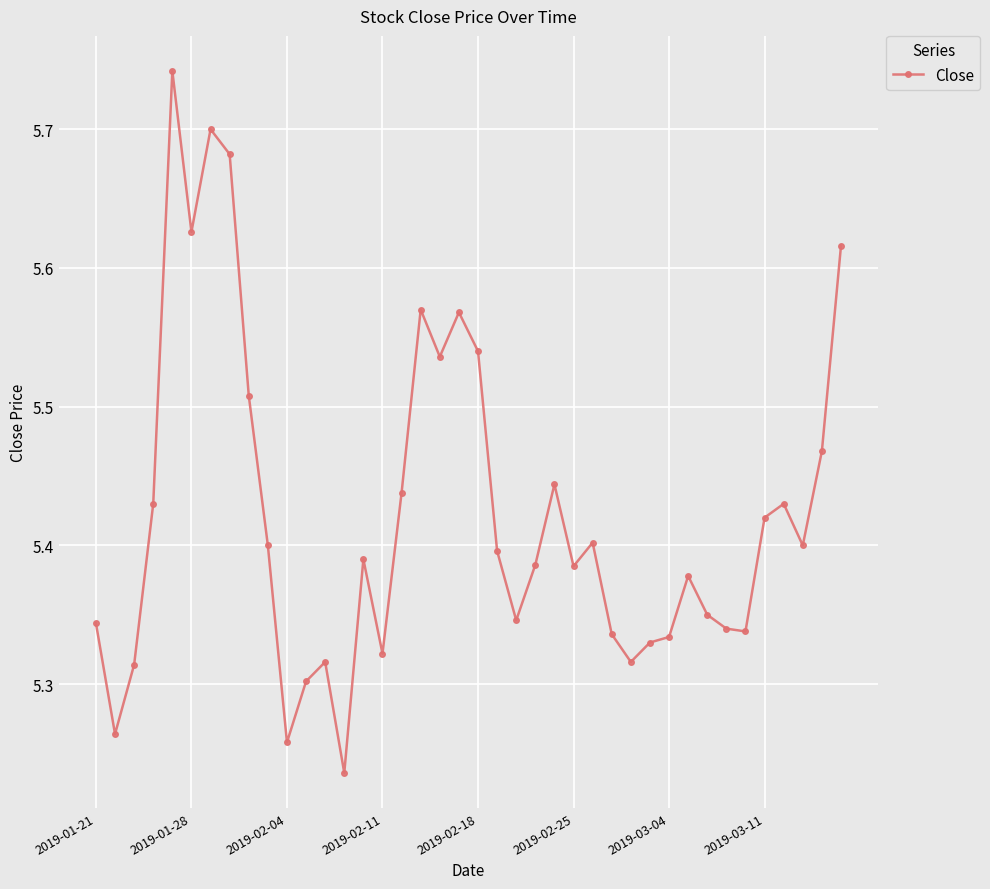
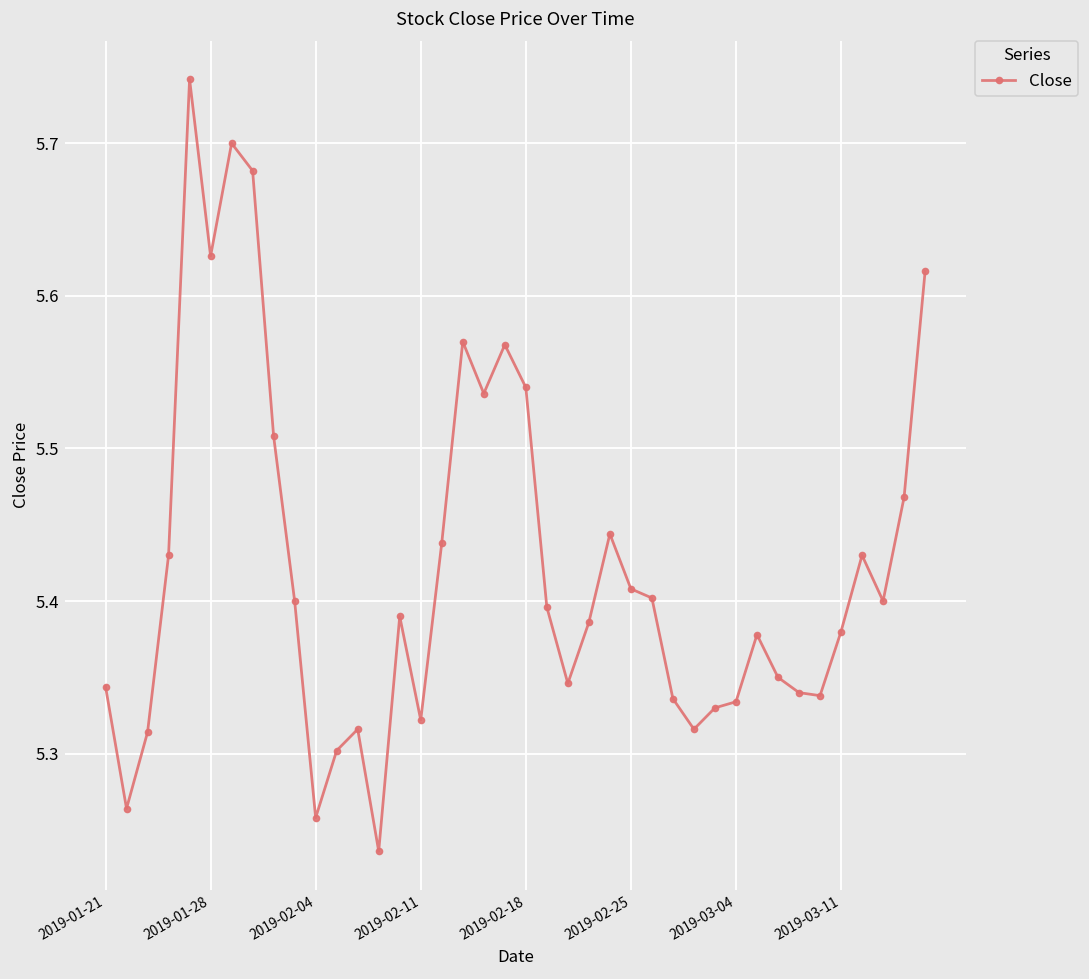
2019-02-25: 5.385 -> 5.408
2019-03-11: 5.42 -> 5.38
